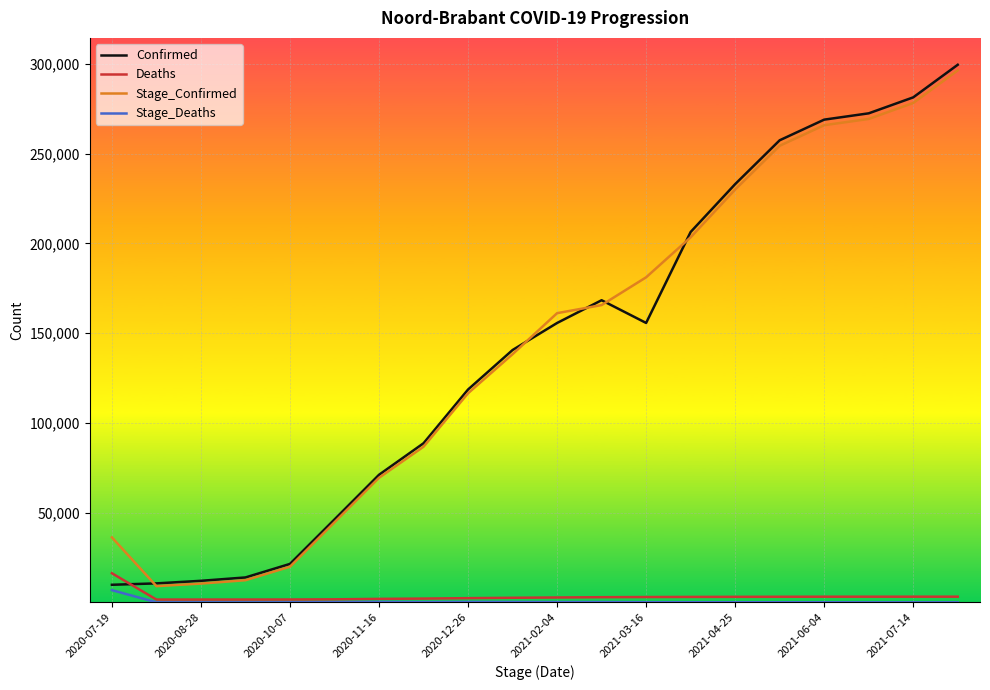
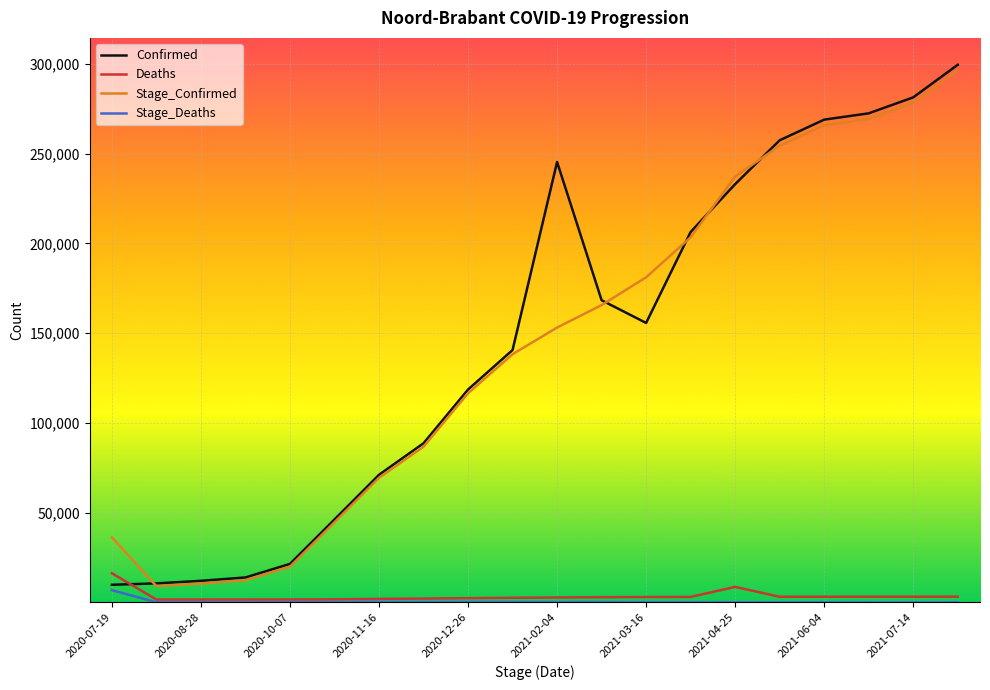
Confirmed, 2021-02-04: 156,000 -> 245,000
Stage_Confirmed, 2021-02-04: 161,000 -> 153,000
Deaths, 2021-04-25: 3,000 -> 9,000
Stage_Confirmed, 2021-04-25: 230,000 -> 237,000
